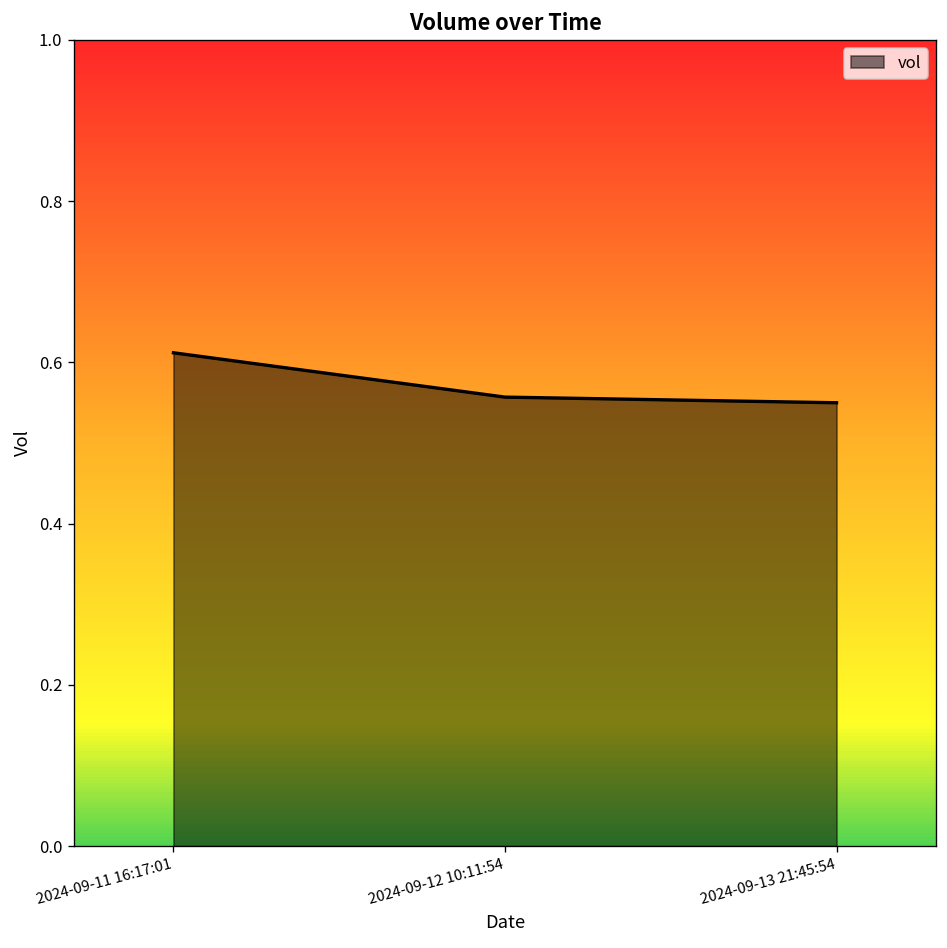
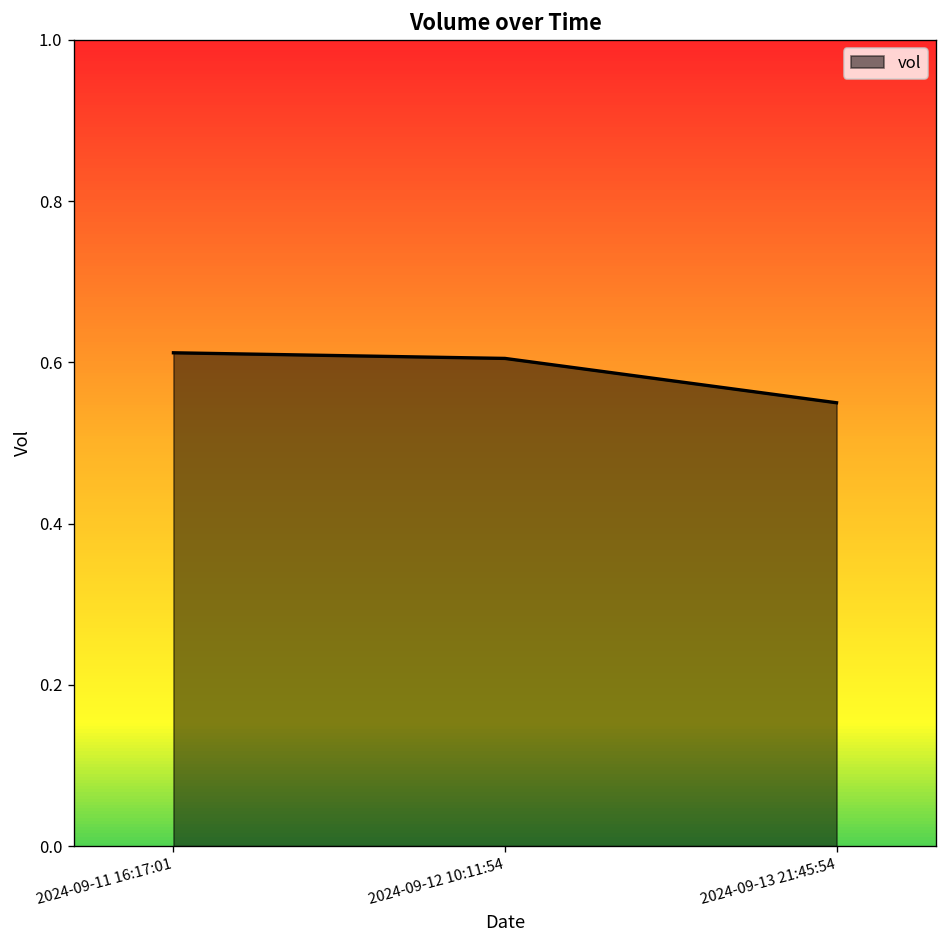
2024-09-12 10:11:54: 0.56 -> 0.61
